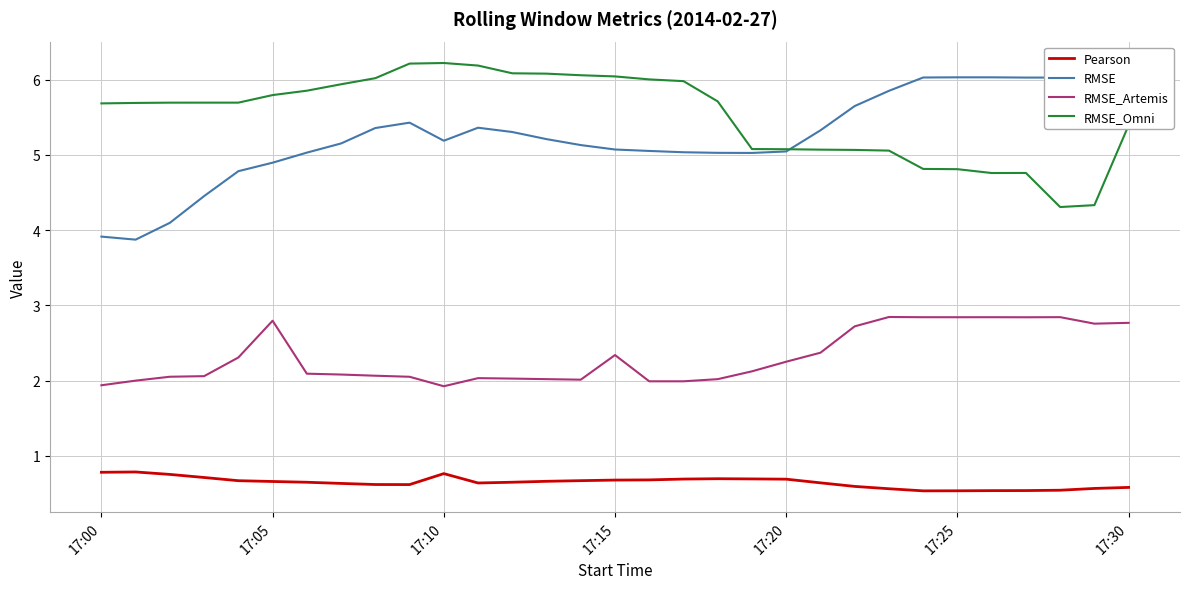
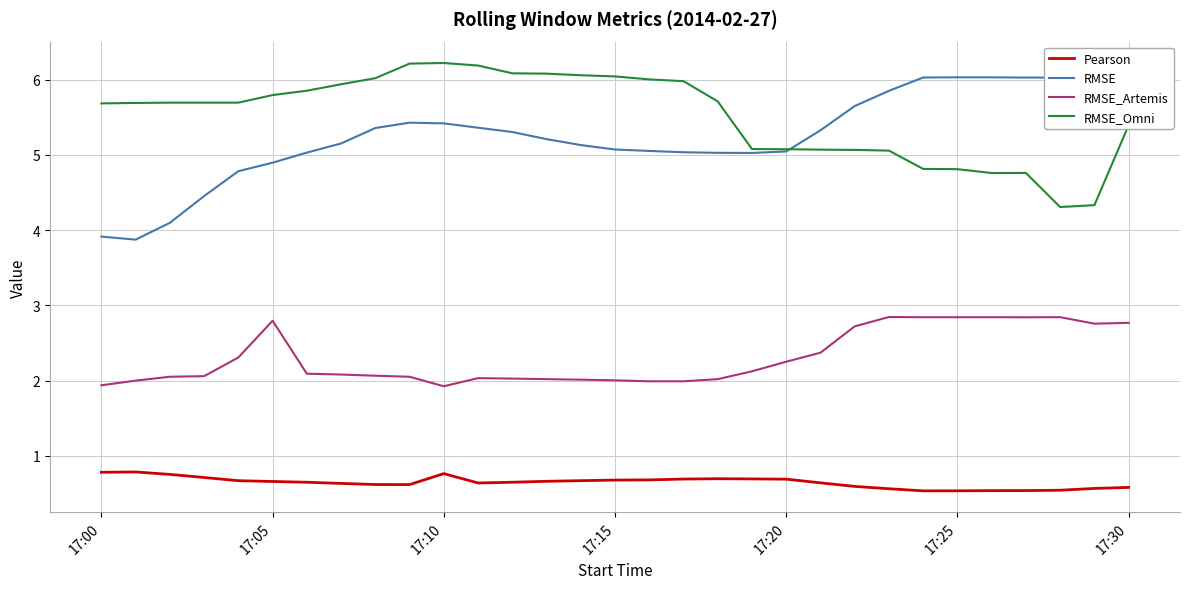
RMSE, 17:10: 5.2 -> 5.4
RMSE_Artemis, 17:15: 2.3 -> 2.0
